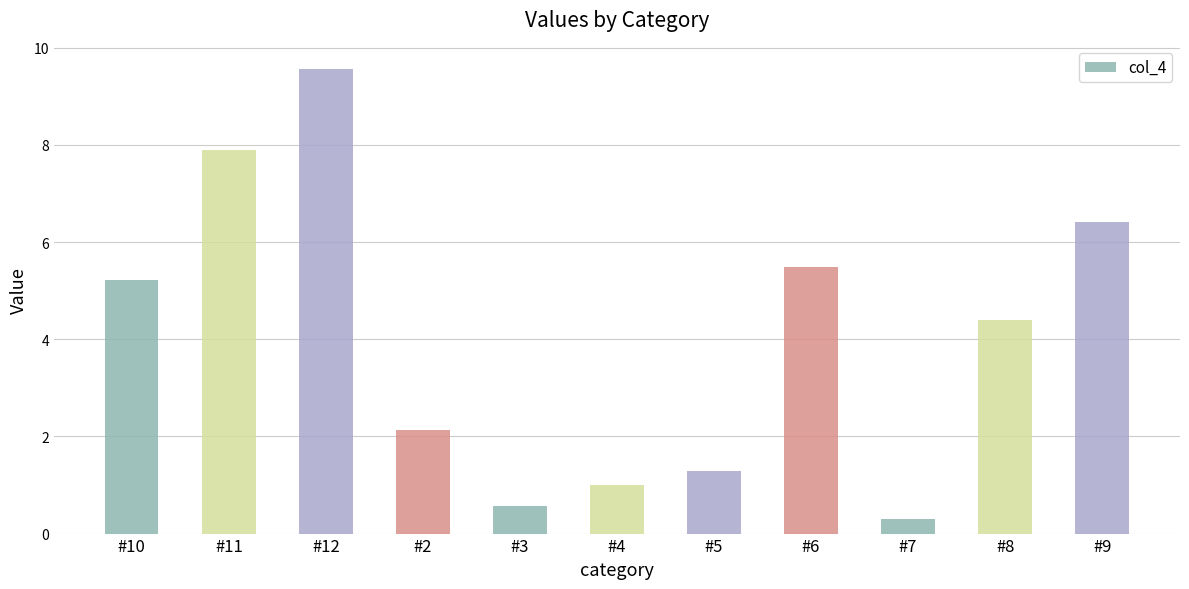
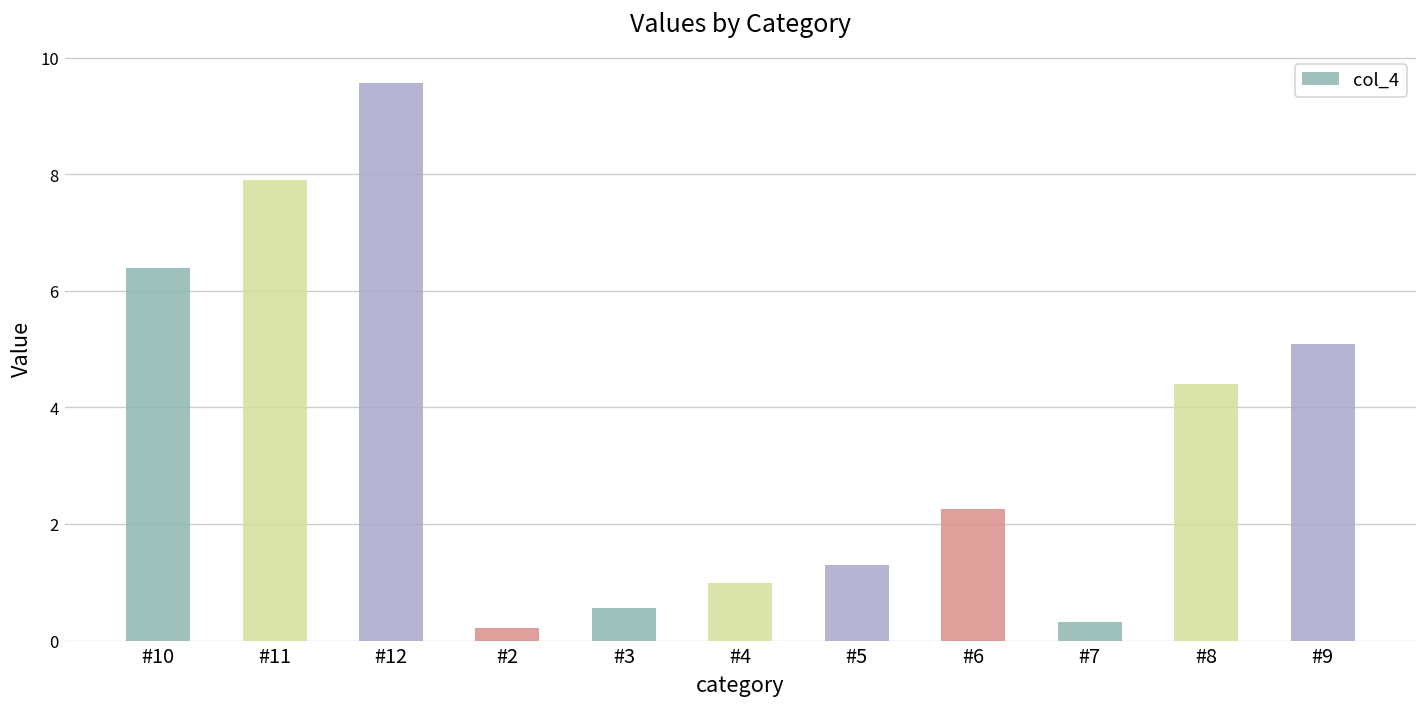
#10: 5.2 -> 6.4
#2: 2.1 -> 0.2
#6: 5.5 -> 2.3
#9: 6.4 -> 5.1
